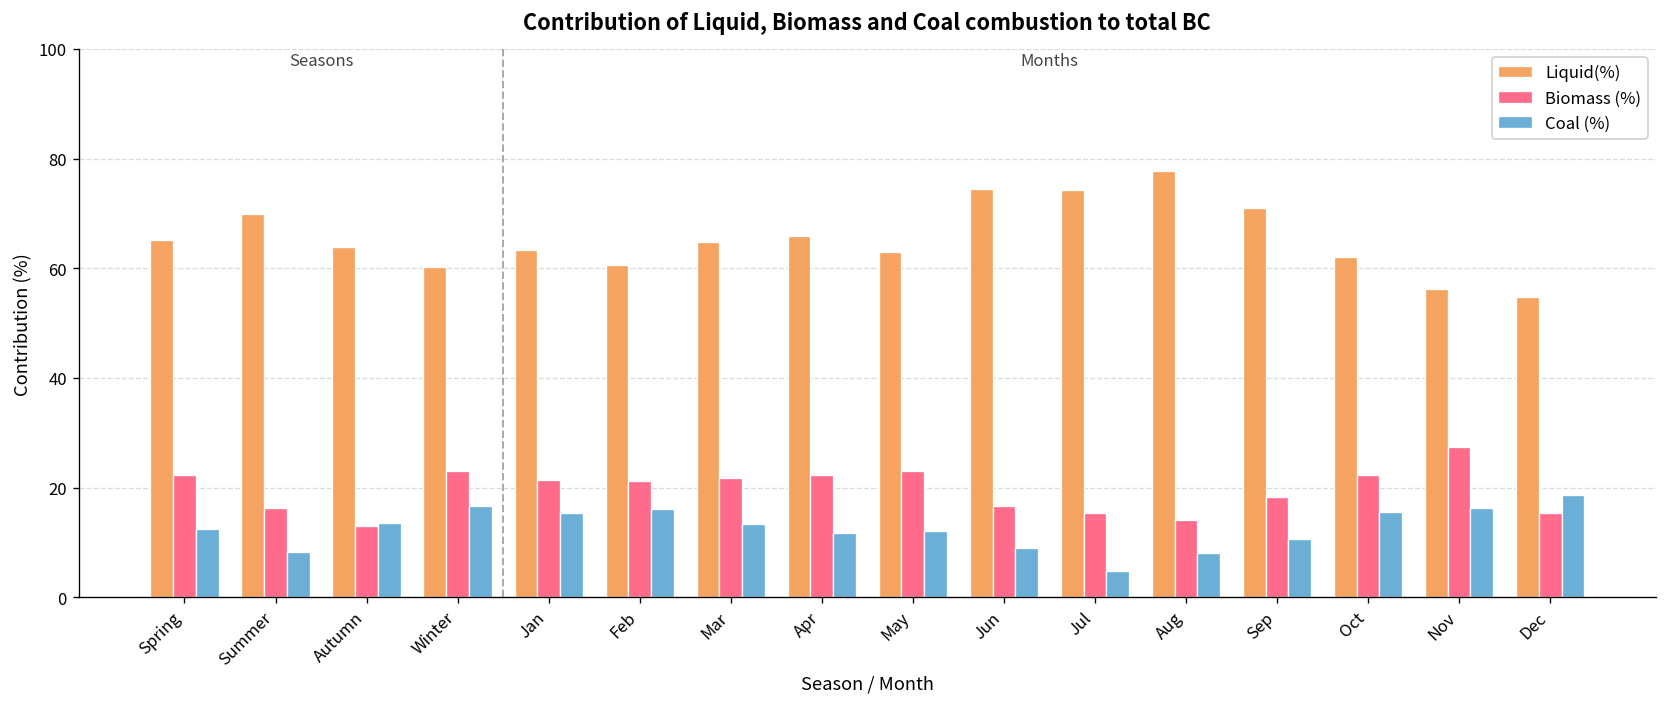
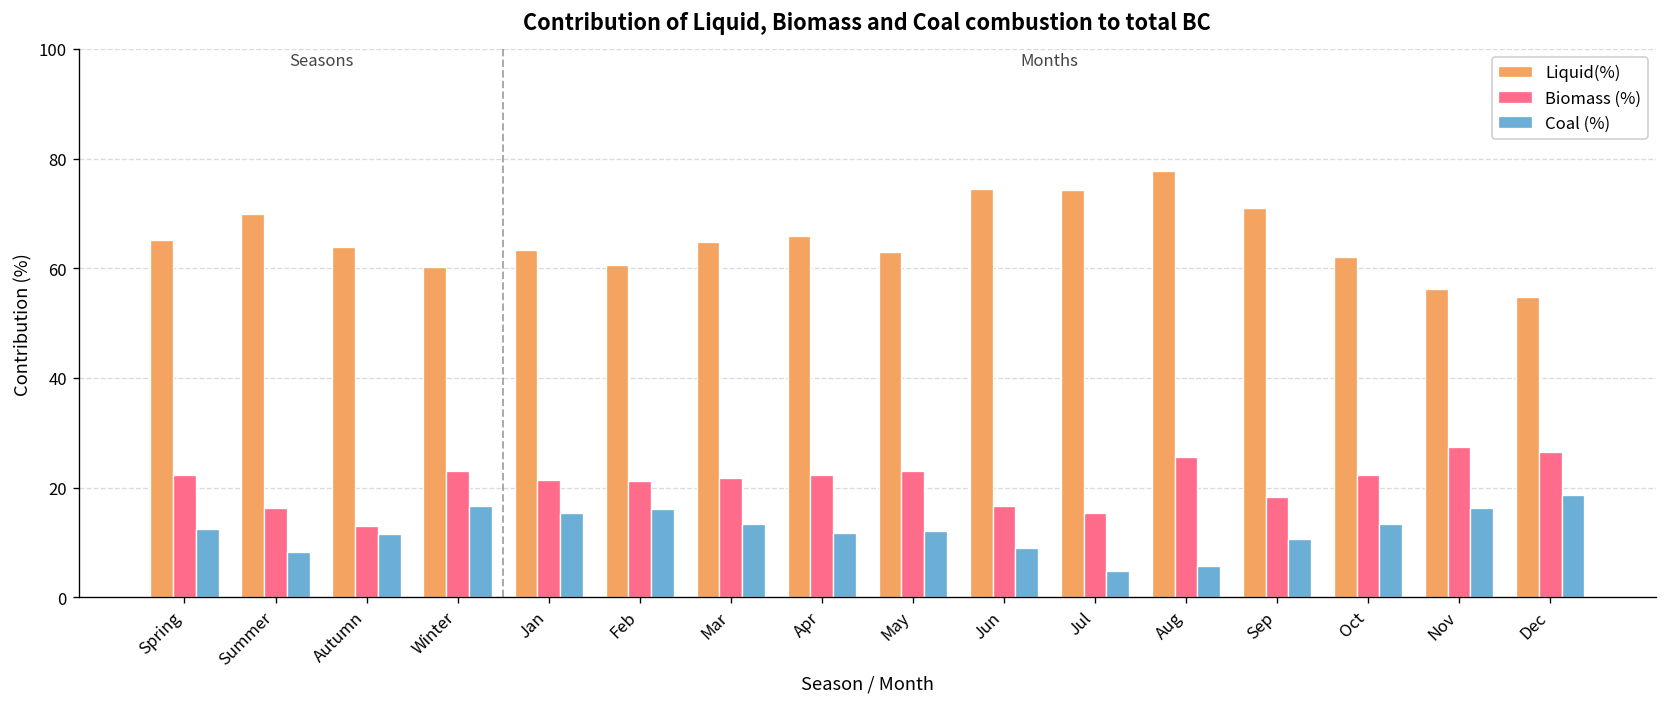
Coal (%), Autumn: 13 -> 12
Biomass (%), Aug: 14 -> 26
Coal (%), Aug: 8 -> 6
Coal (%), Oct: 15 -> 13
Biomass (%), Dec: 15 -> 26
